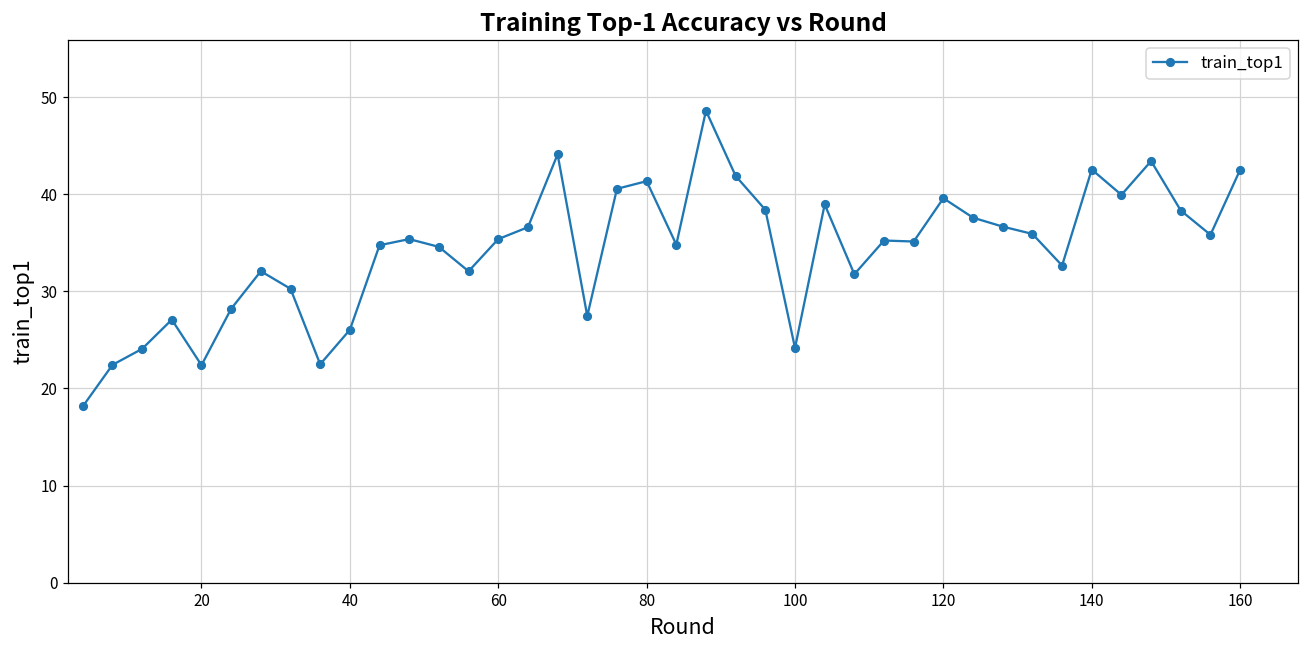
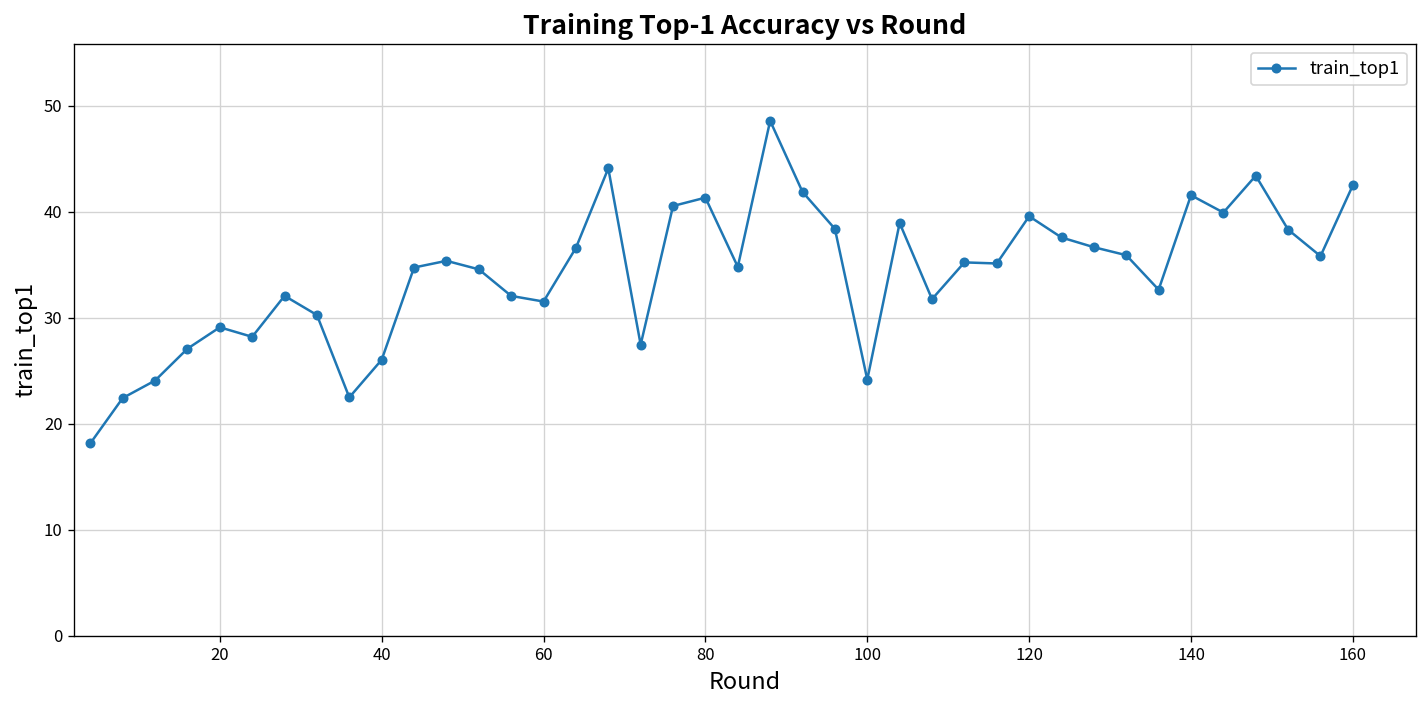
20: 22 -> 29
60: 35 -> 32
140: 43 -> 42
